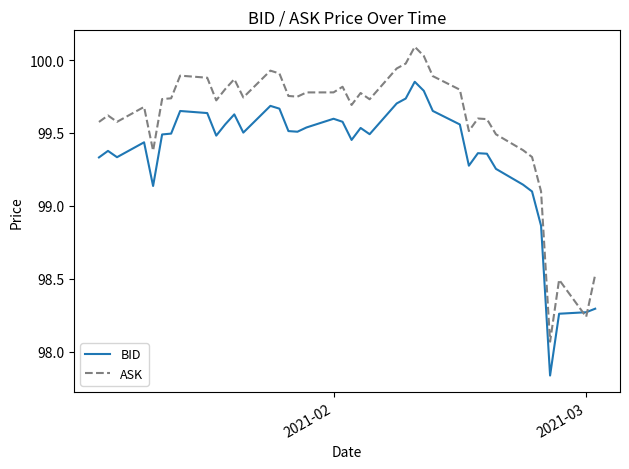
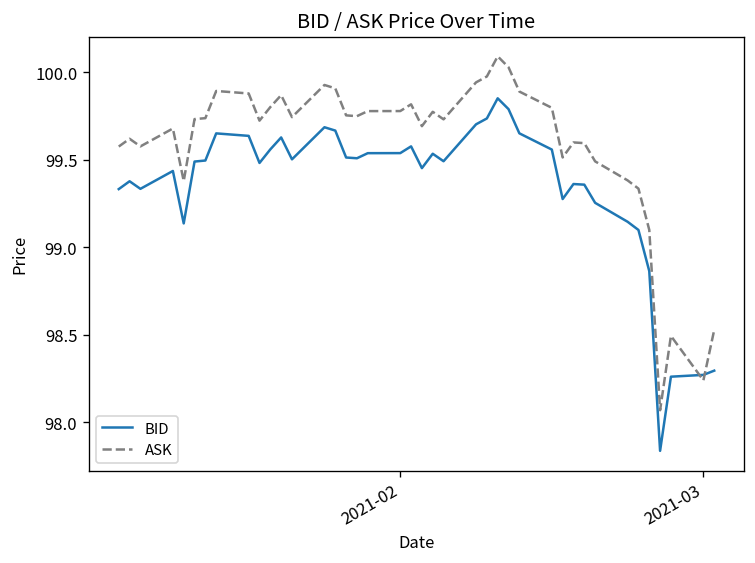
BID, 2021-02: 99.60 -> 99.54
